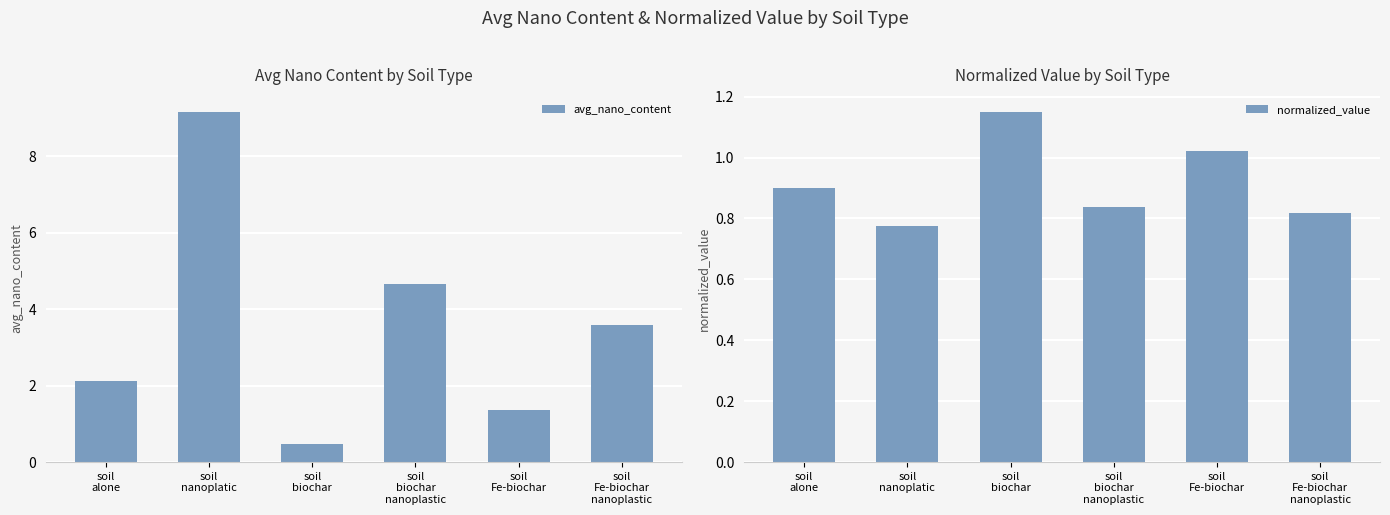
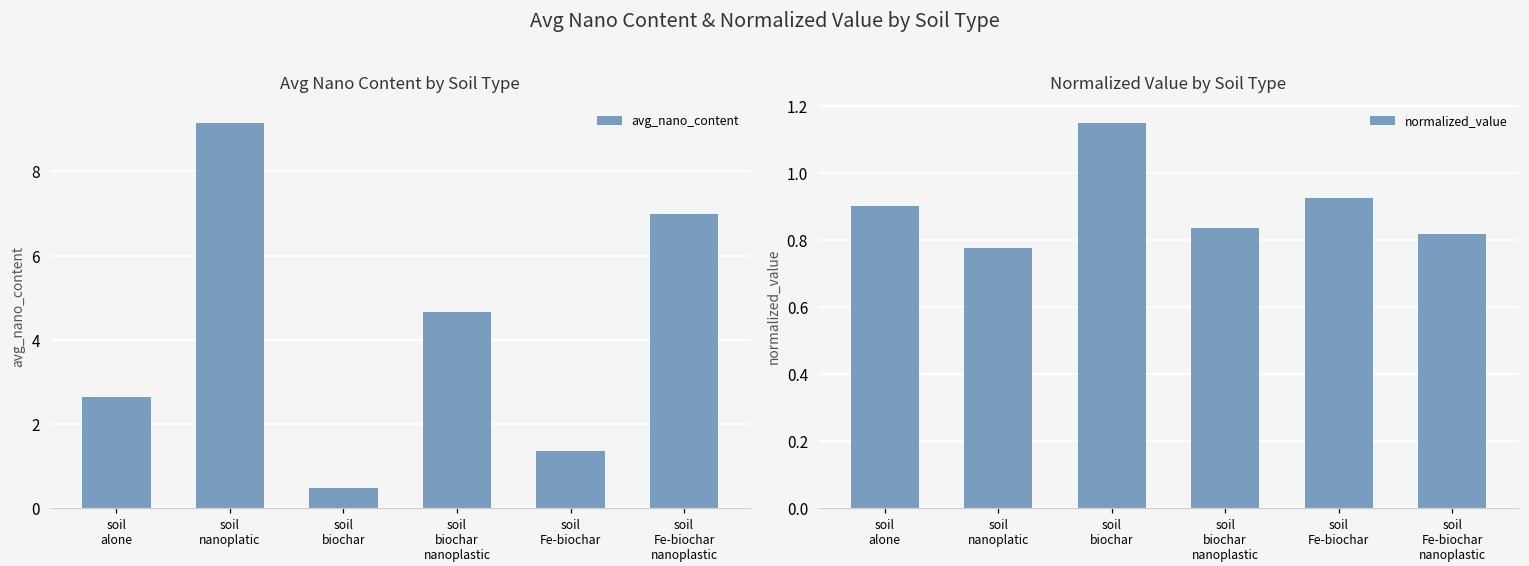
Avg Nano Content by Soil Type, soil alone: 2.1 -> 2.6
Avg Nano Content by Soil Type, soil Fe-biochar nanoplastic: 3.6 -> 7.0
Normalized Value by Soil Type, soil Fe-biochar: 1.02 -> 0.93
